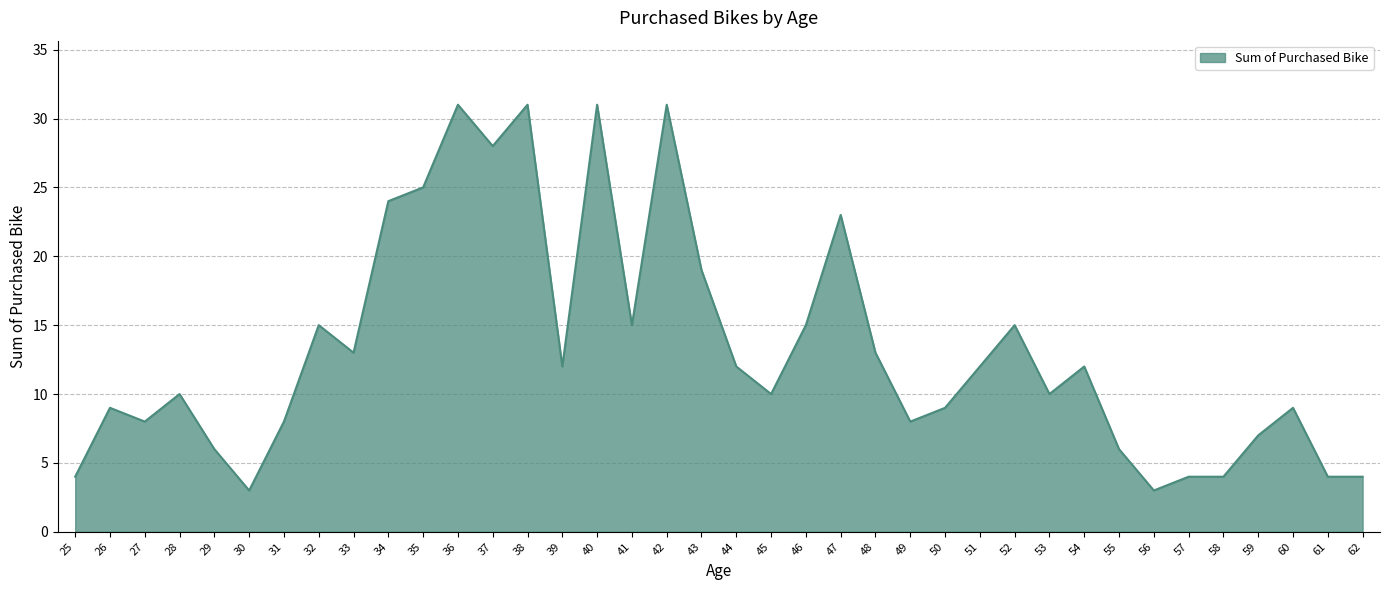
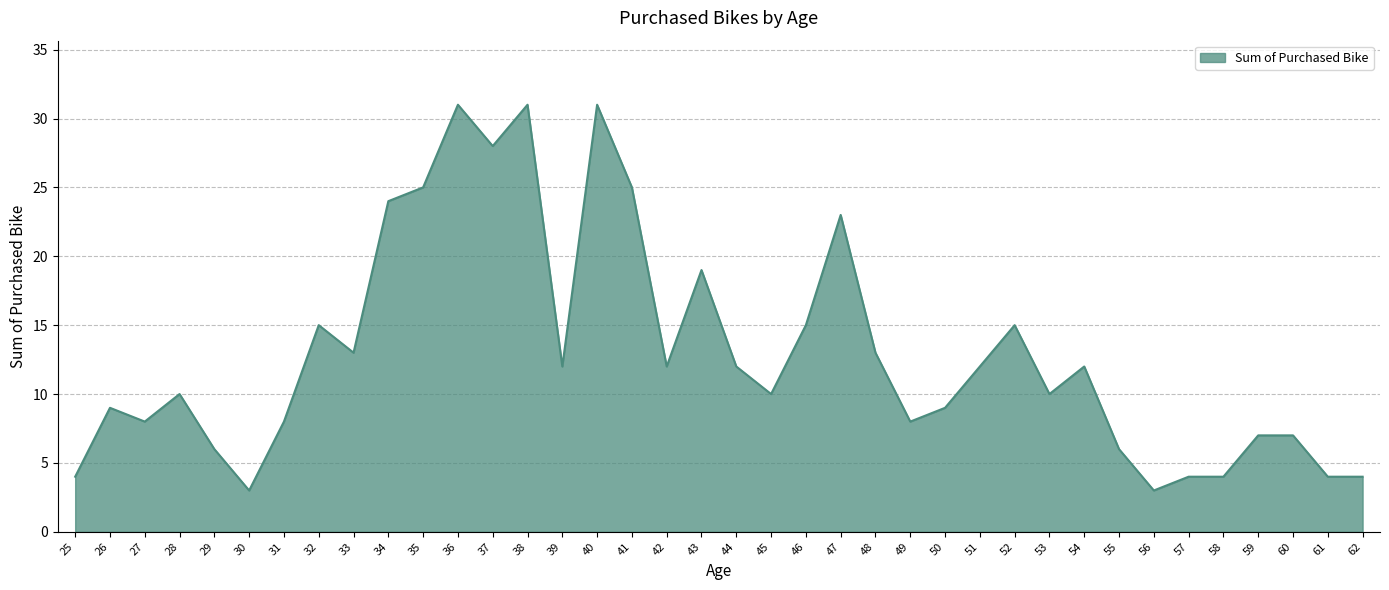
41: 15 -> 25
42: 31 -> 12
60: 9 -> 7
